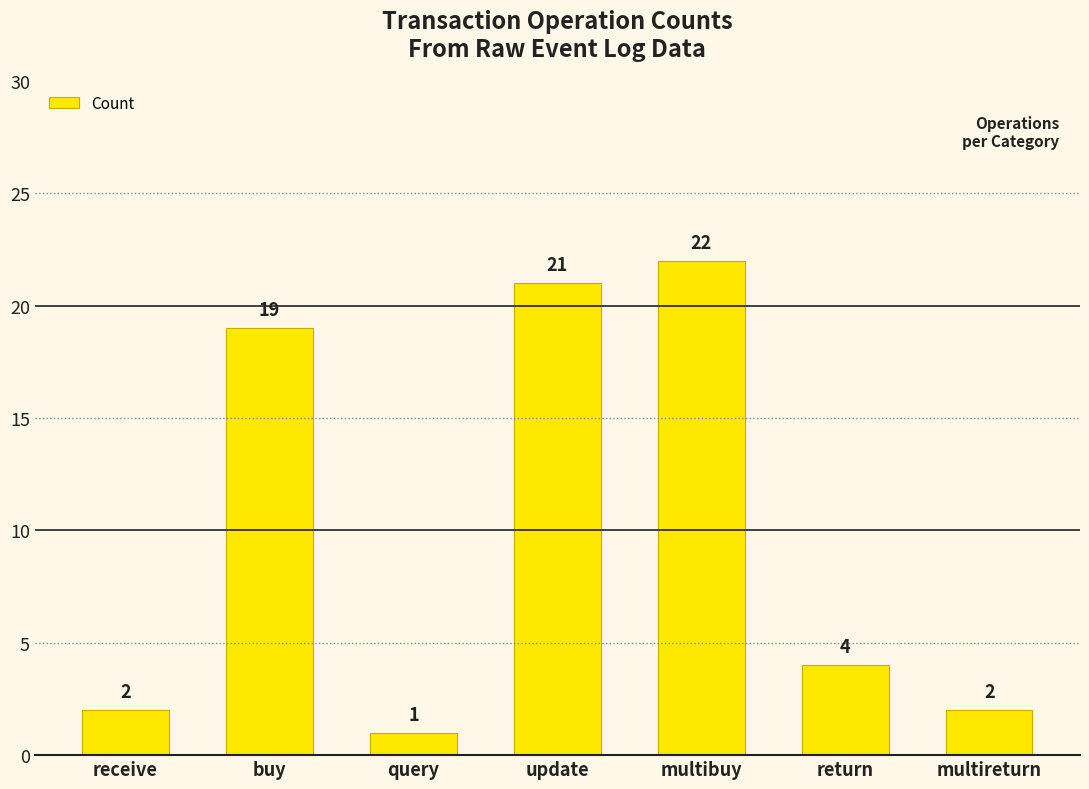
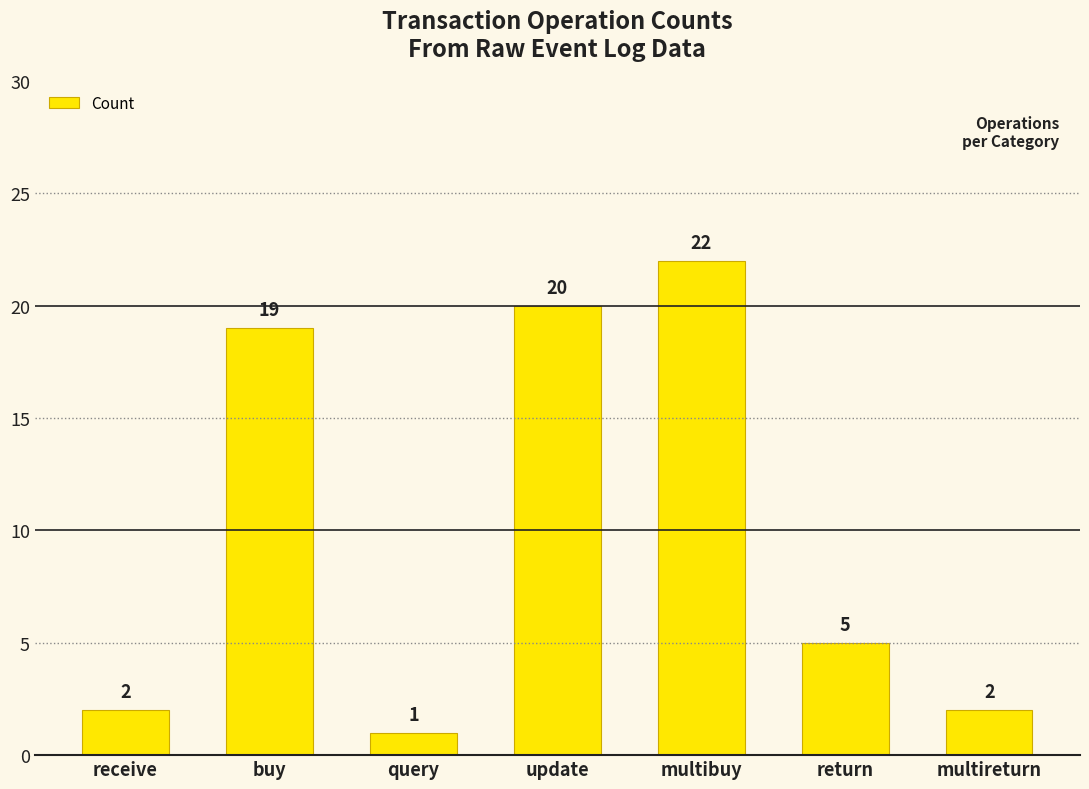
update: 21 -> 20
return: 4 -> 5
